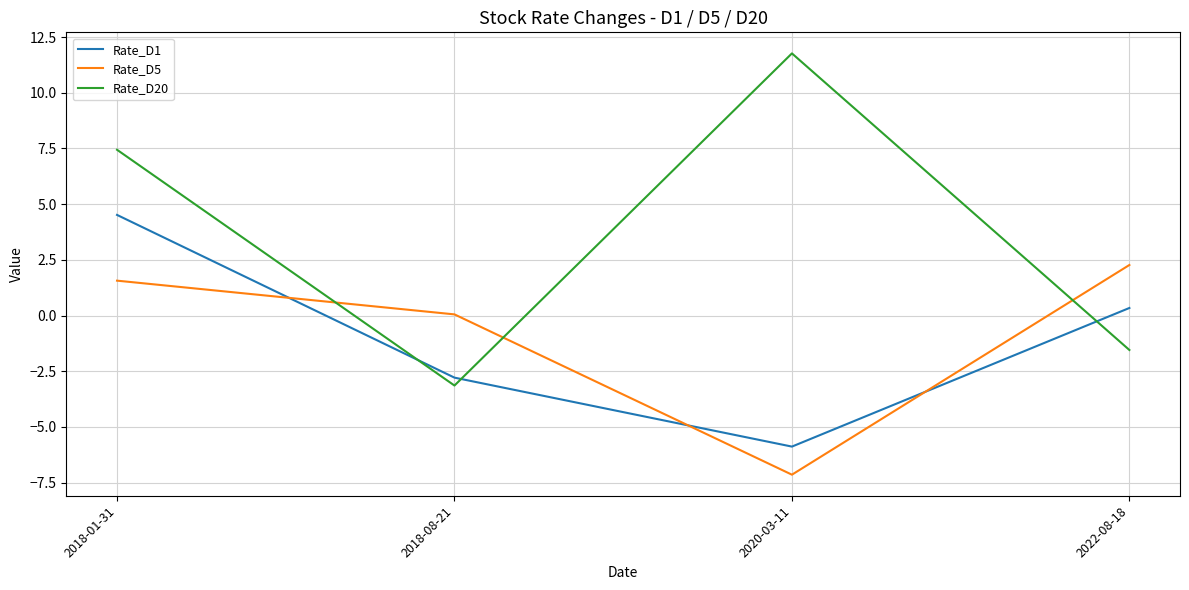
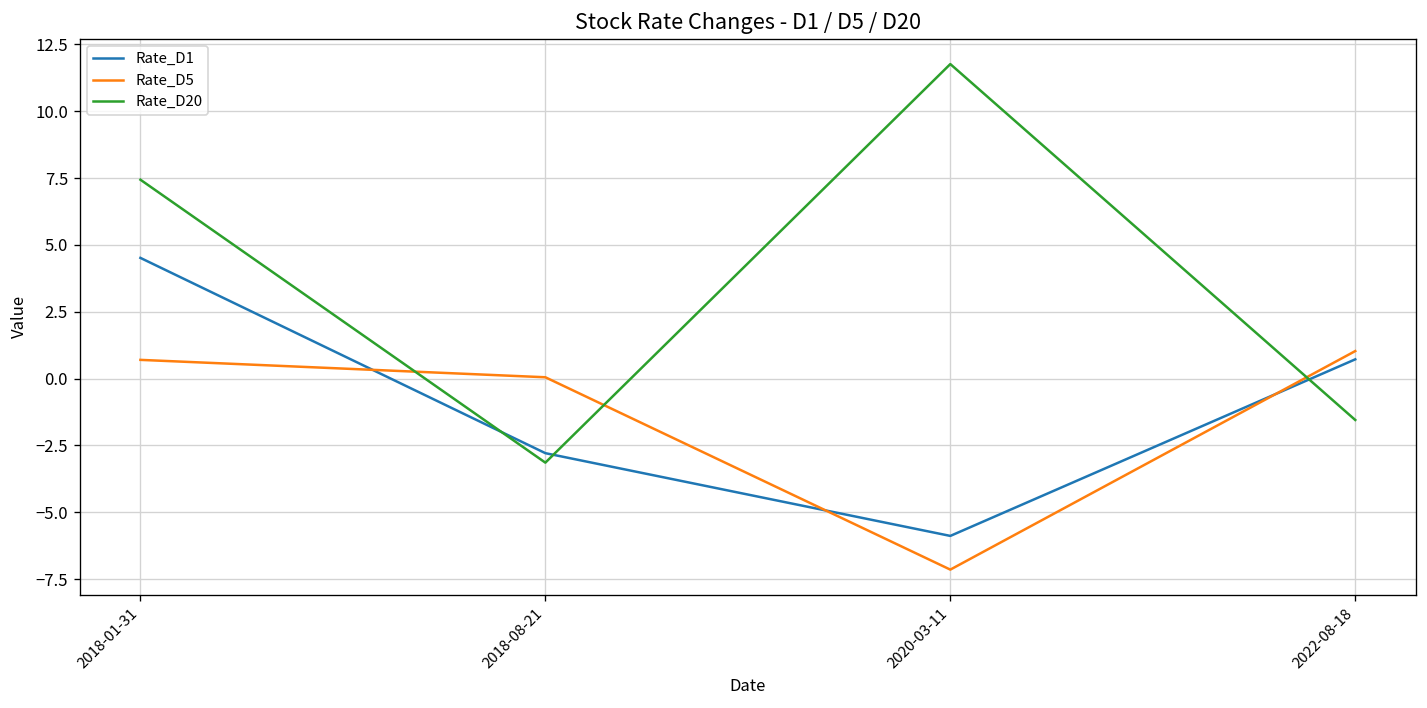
Rate_D5, 2018-01-31: 1.6 -> 0.7
Rate_D1, 2022-08-18: 0.3 -> 0.7
Rate_D5, 2022-08-18: 2.3 -> 1.0
